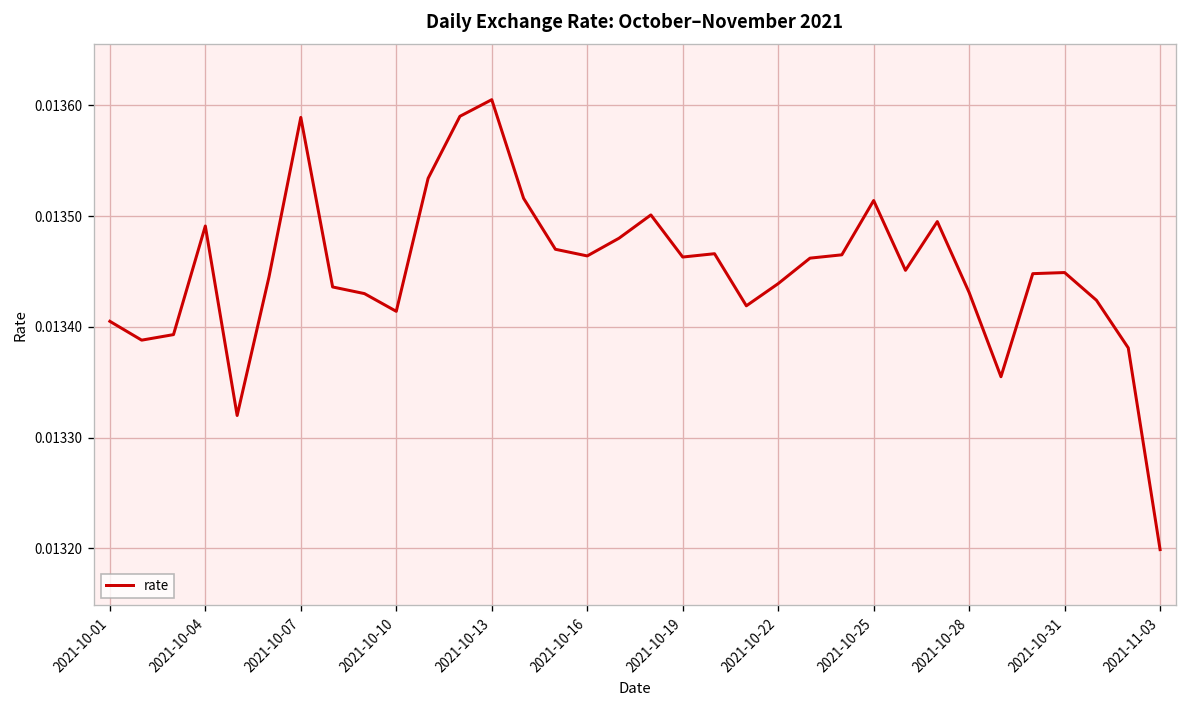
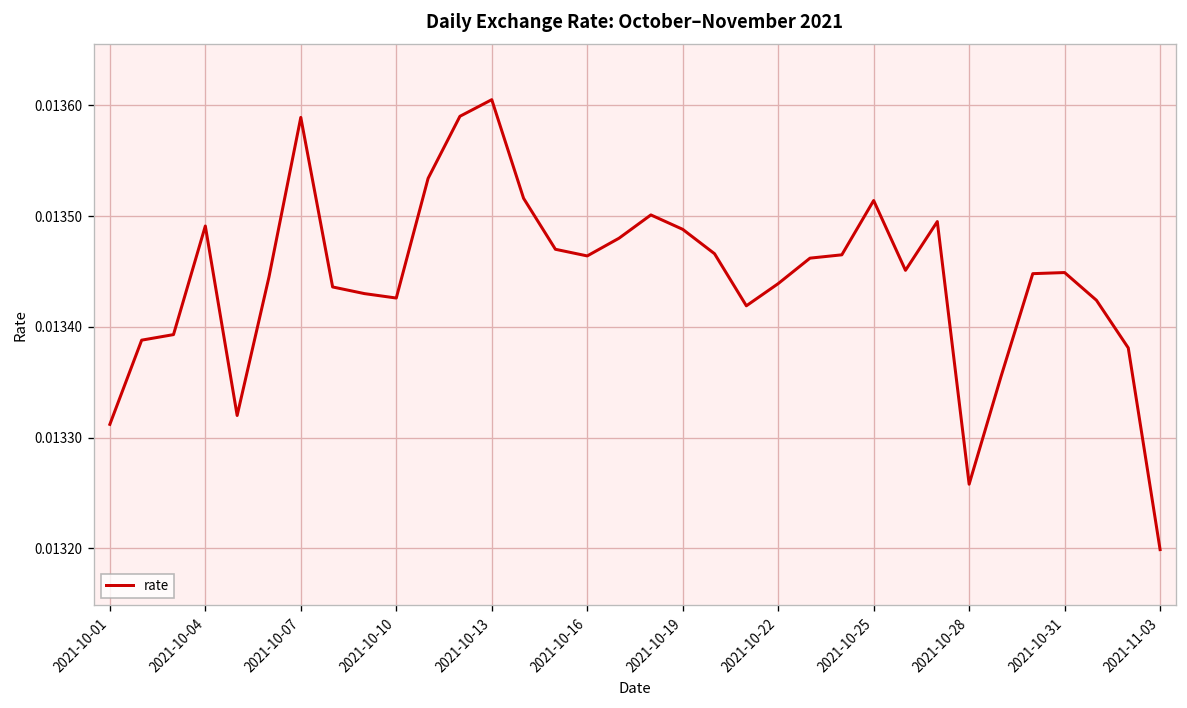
2021-10-01: 0.01341 -> 0.01331
2021-10-10: 0.01341 -> 0.01343
2021-10-19: 0.01346 -> 0.01349
2021-10-28: 0.01343 -> 0.01326
